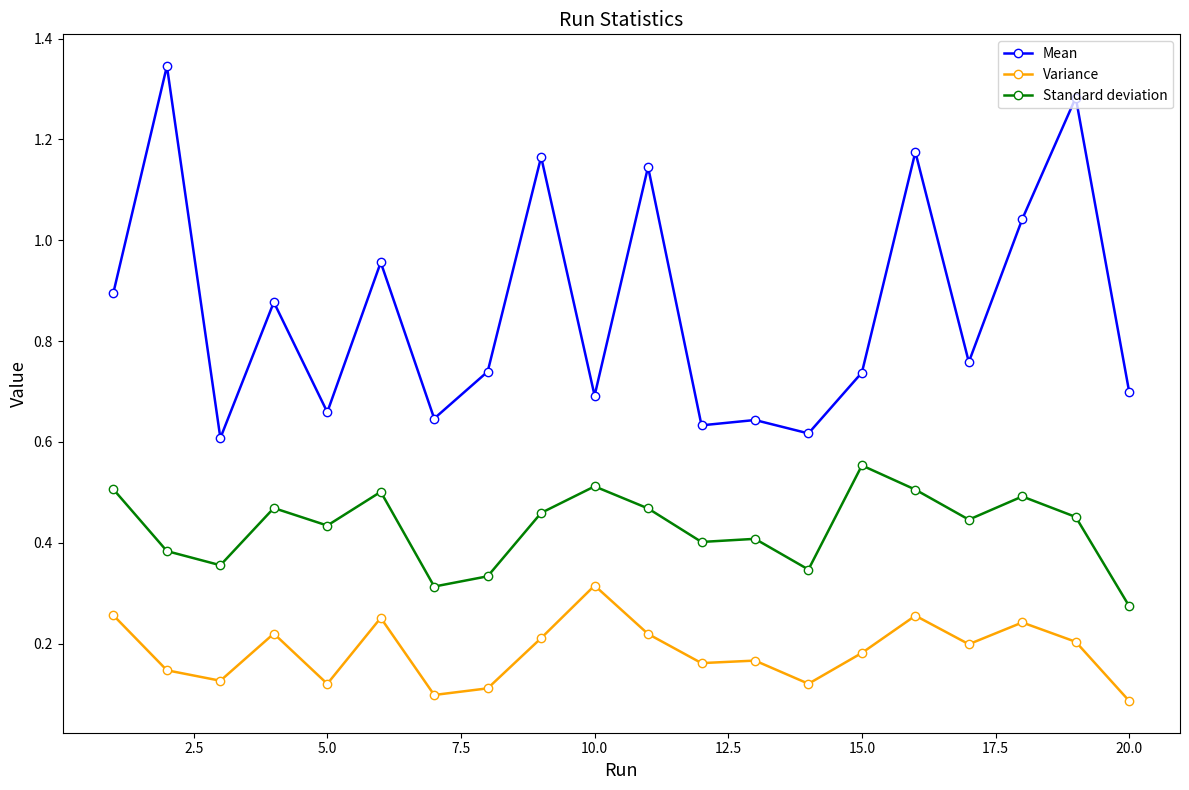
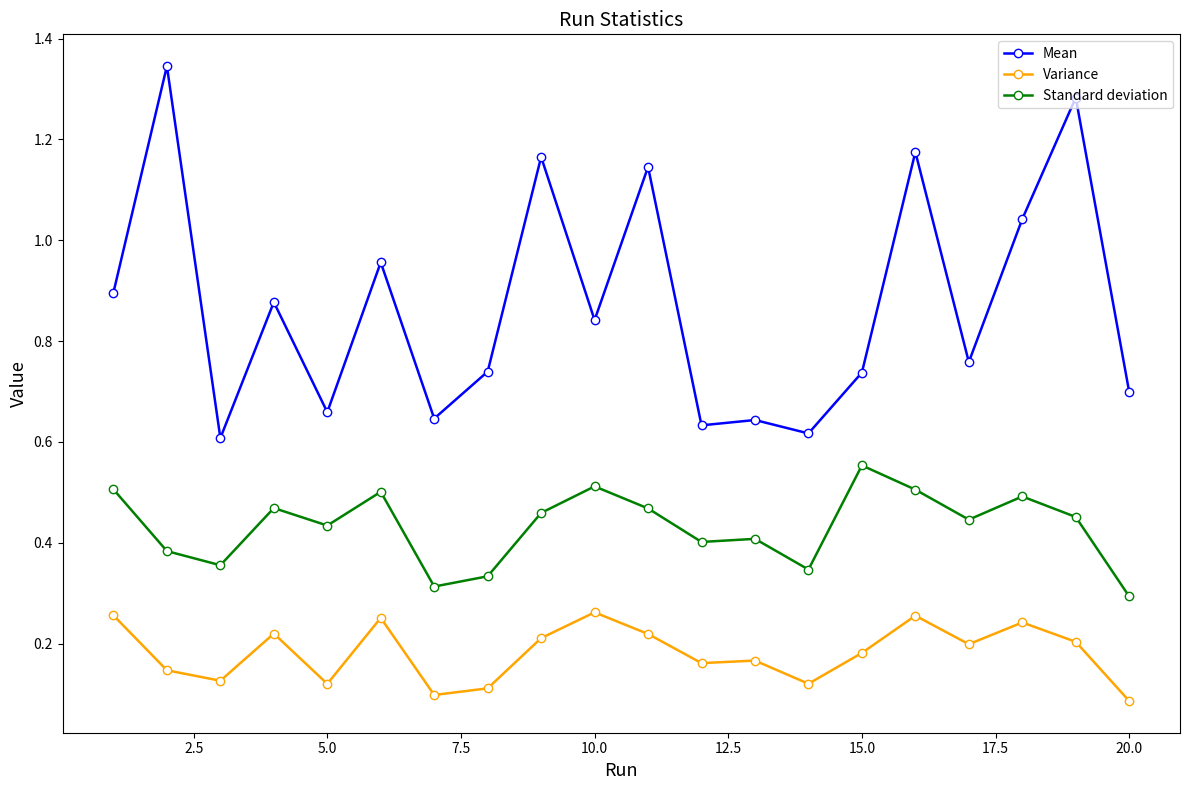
Mean, 10.0: 0.69 -> 0.84
Variance, 10.0: 0.32 -> 0.26
Standard deviation, 20.0: 0.27 -> 0.29
